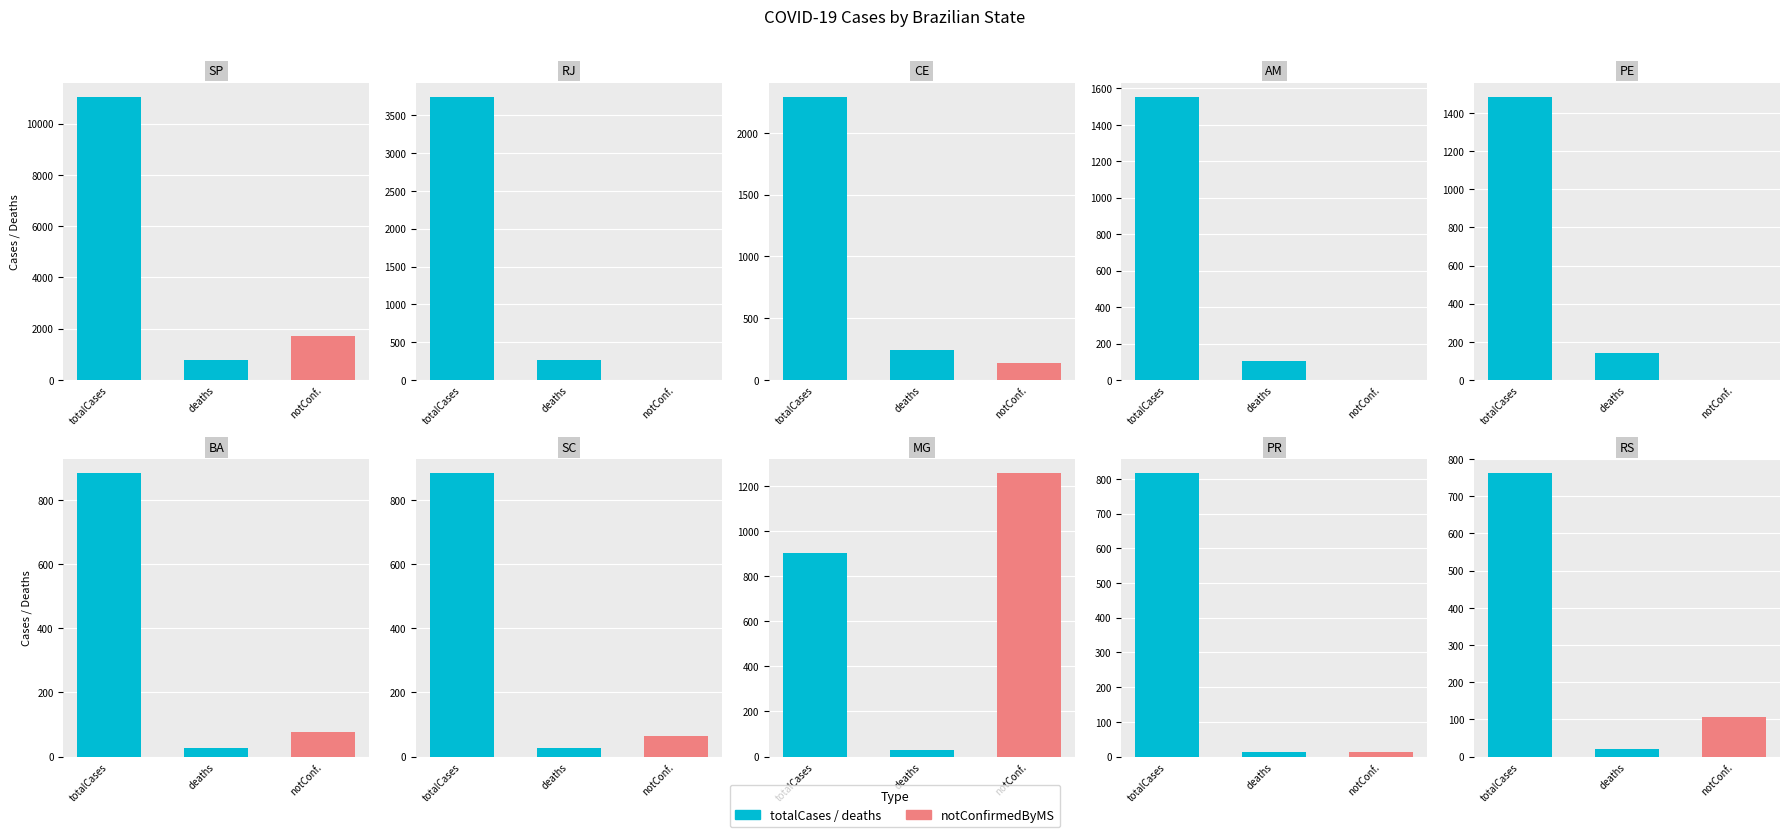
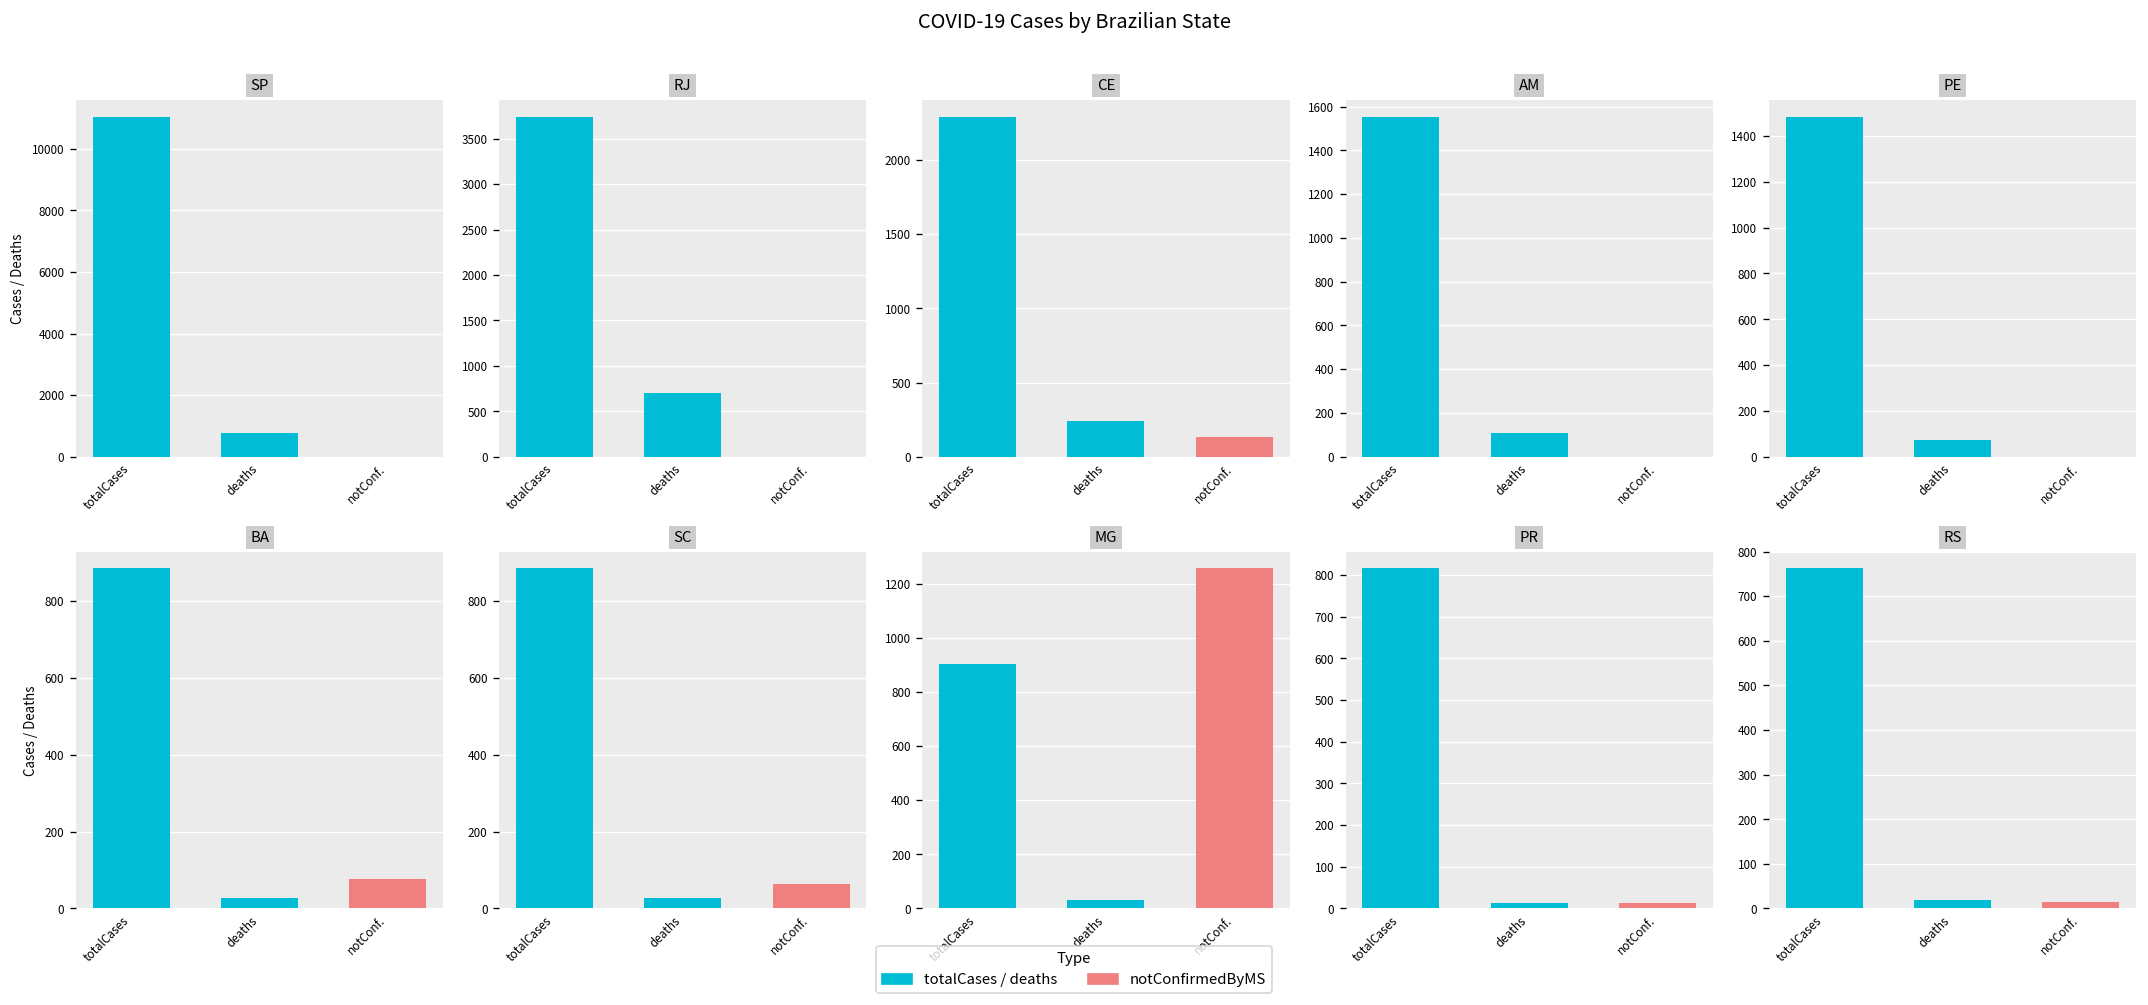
SP, notConf.: 1700 -> 0
RJ, deaths: 300 -> 700
PE, deaths: 140 -> 70
RS, notConf.: 110 -> 20
